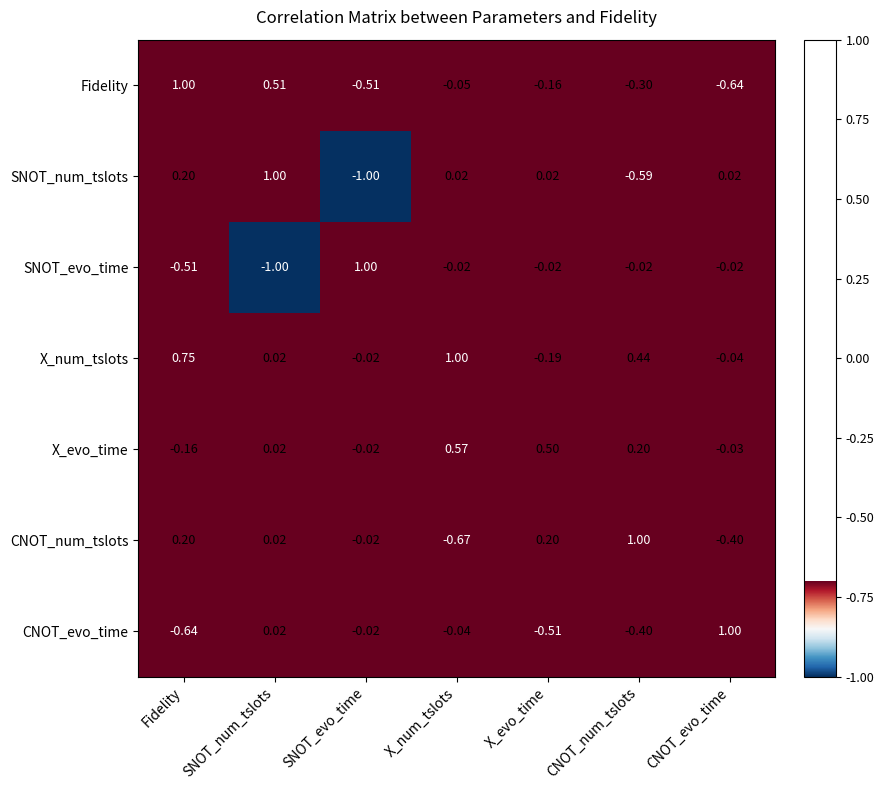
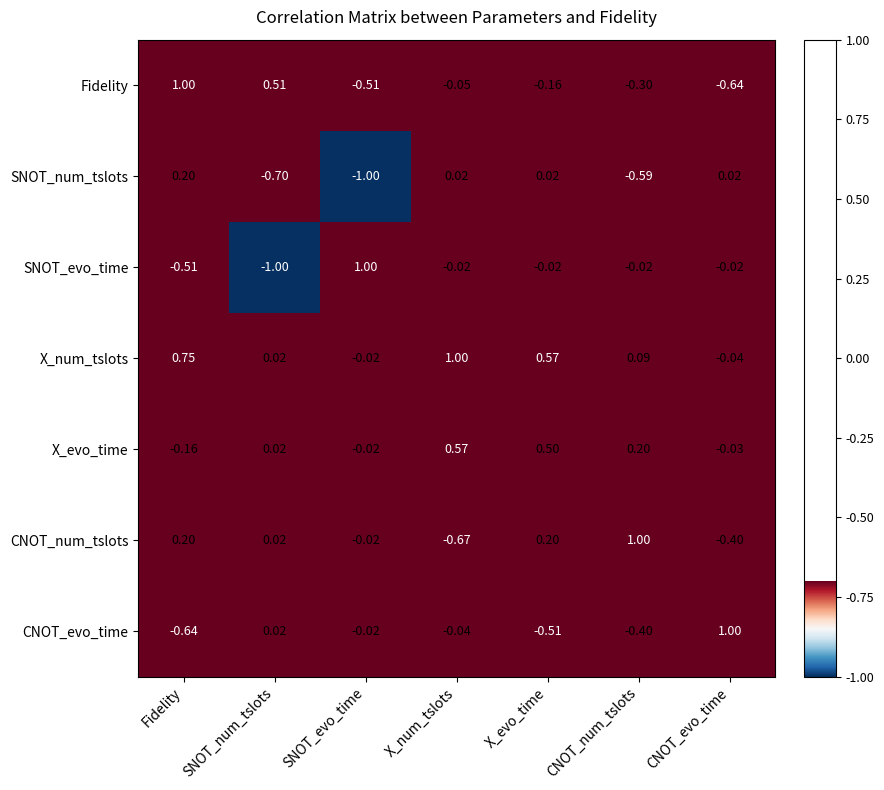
SNOT_num_tslots, SNOT_num_tslots: 1.00 -> -0.70
X_num_tslots, X_evo_time: -0.19 -> 0.57
X_num_tslots, CNOT_num_tslots: 0.44 -> 0.09
